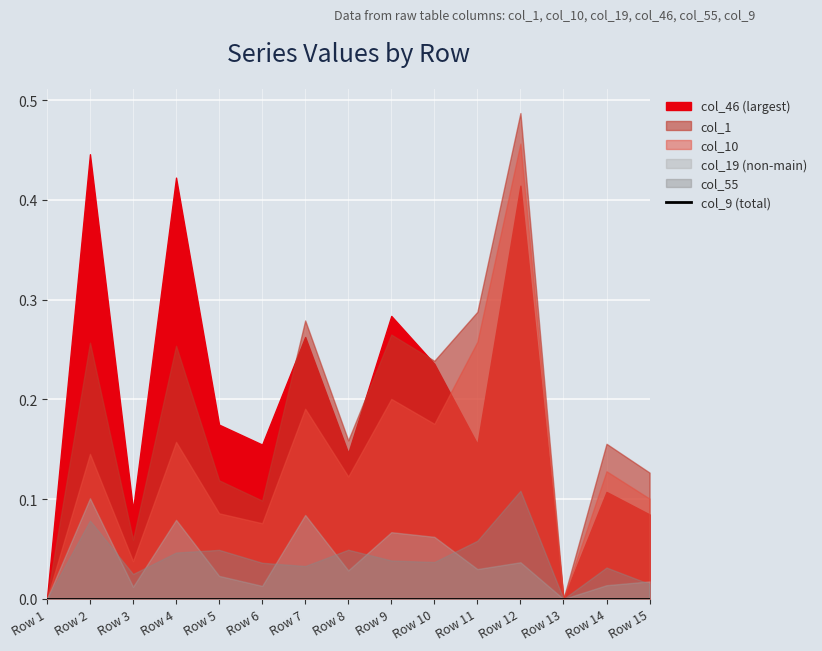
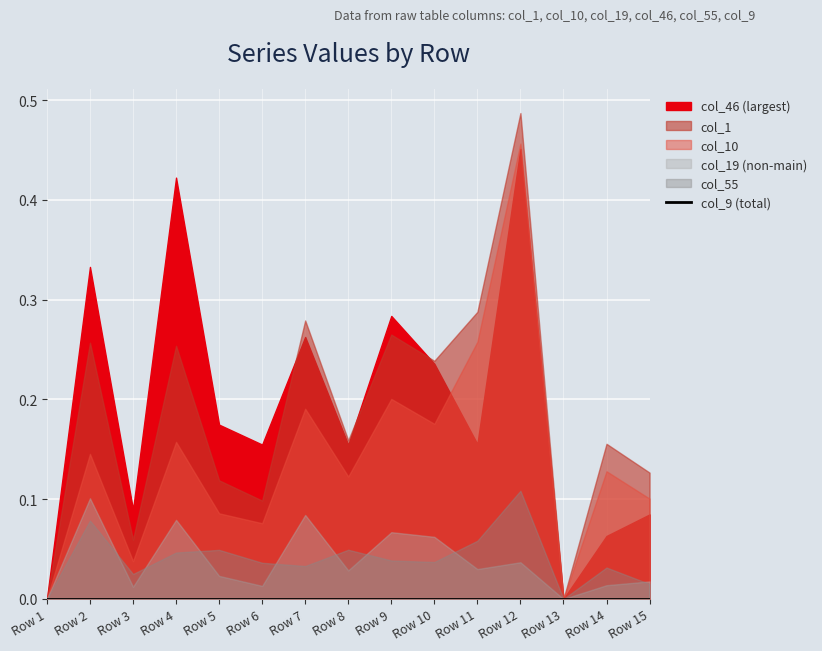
col_46 (largest), Row 2: 0.45 -> 0.33
col_46 (largest), Row 8: 0.146 -> 0.154
col_46 (largest), Row 12: 0.41 -> 0.45
col_46 (largest), Row 14: 0.11 -> 0.06
